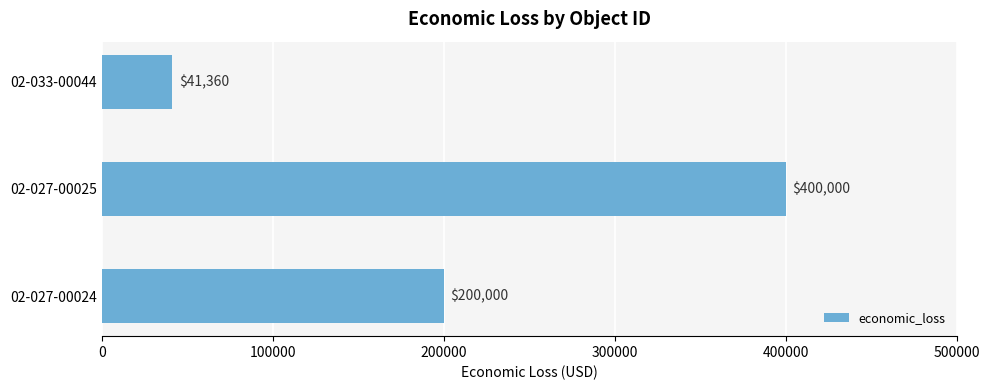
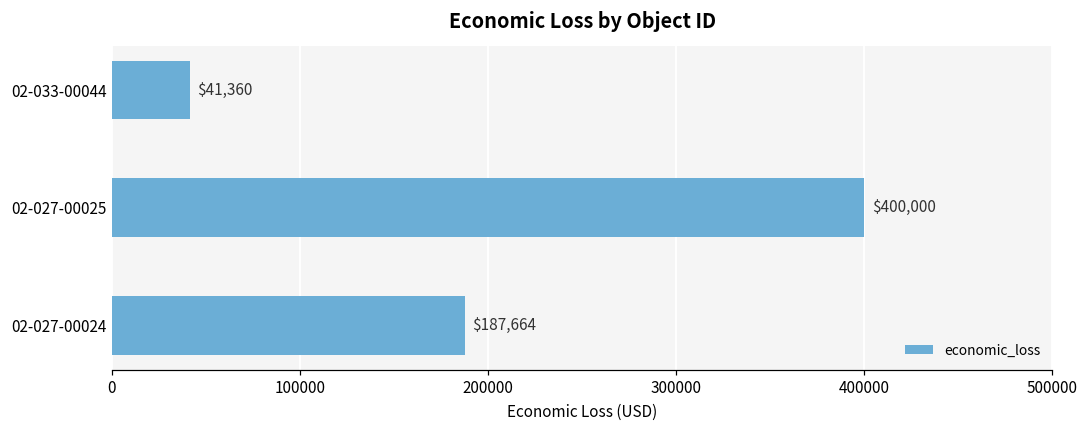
02-027-00024: $200,000 -> $187,664
